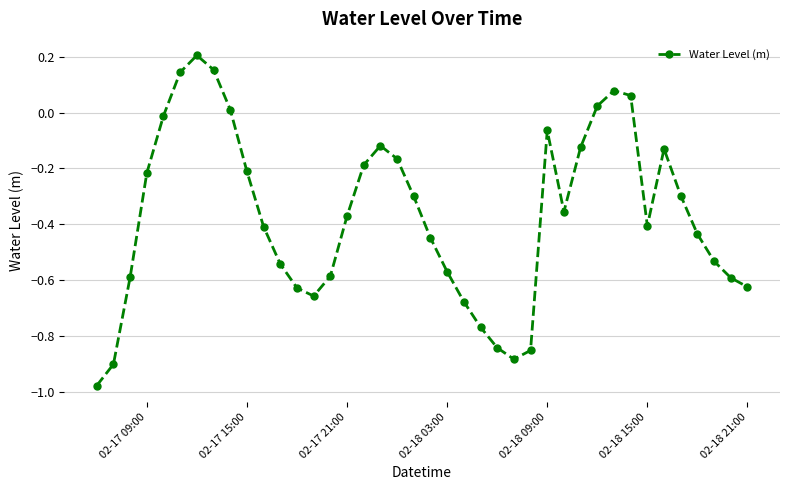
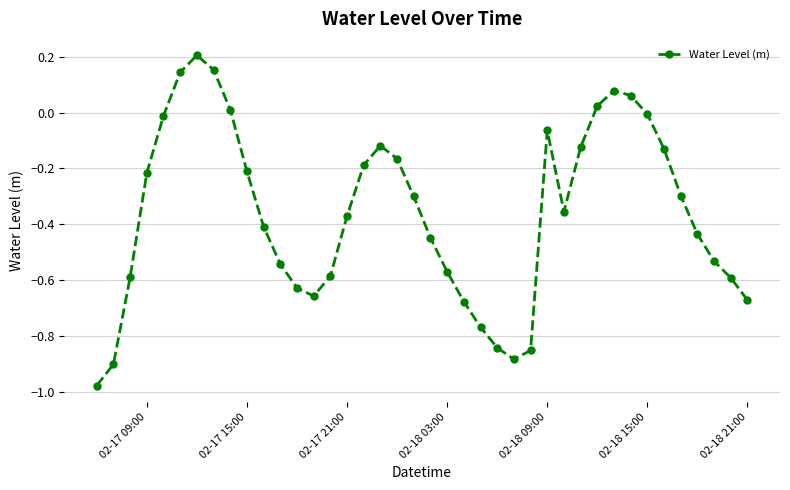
02-18 15:00: -0.41 -> -0.01
02-18 21:00: -0.62 -> -0.67
